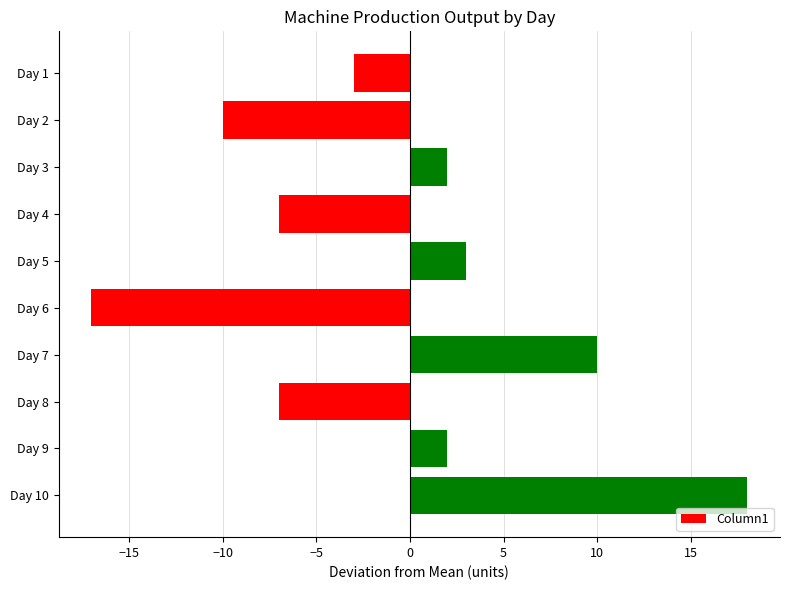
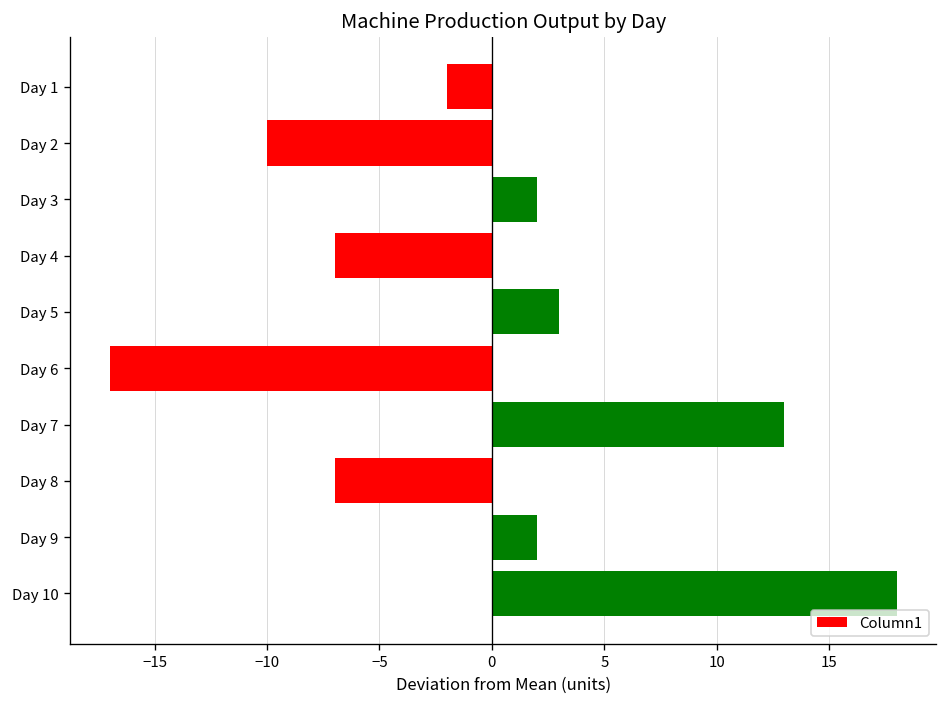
Day 1: -3.0 -> -2.0
Day 7: 10.0 -> 13.0
